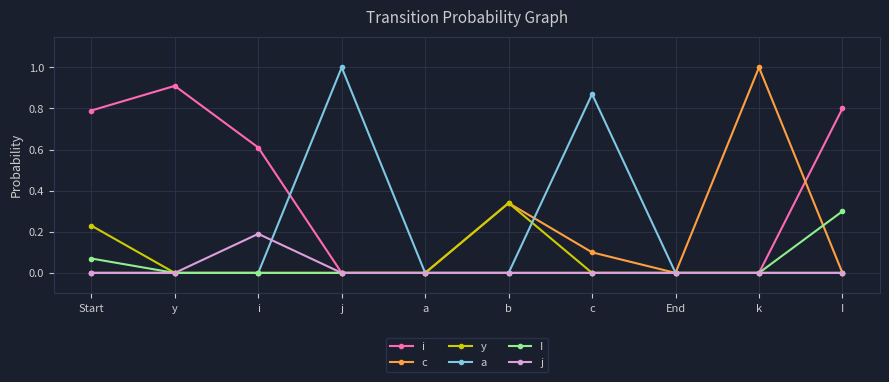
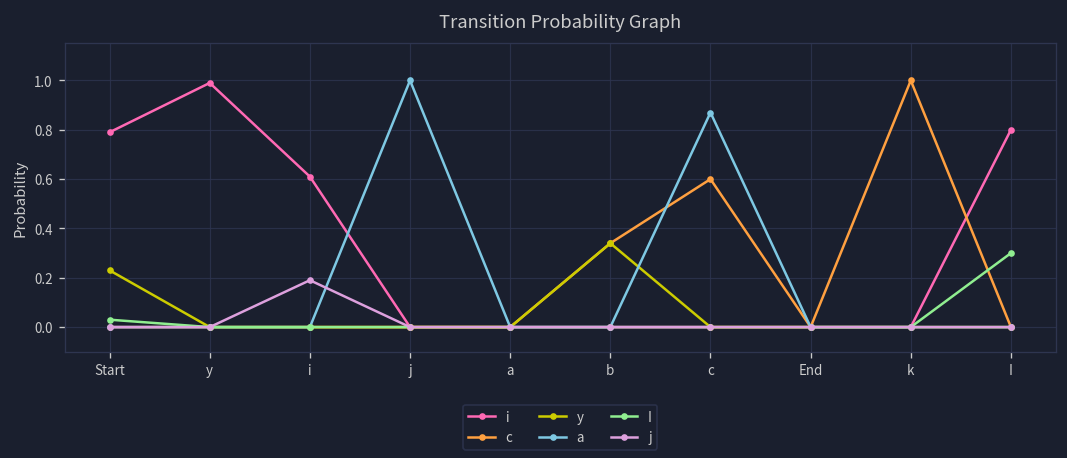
I, Start: 0.07 -> 0.03
i, y: 0.91 -> 0.99
c, c: 0.1 -> 0.6
